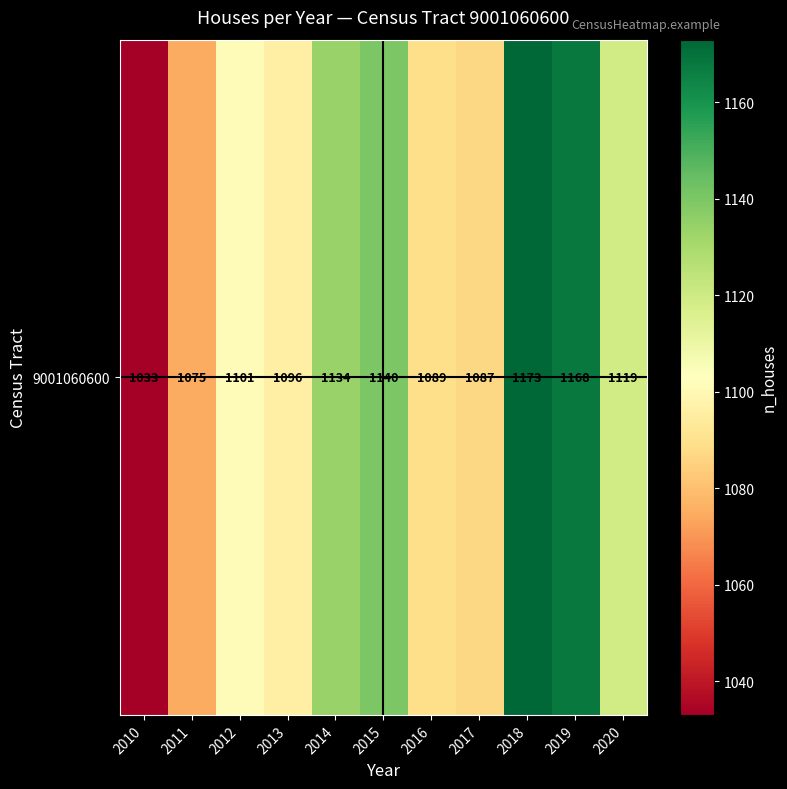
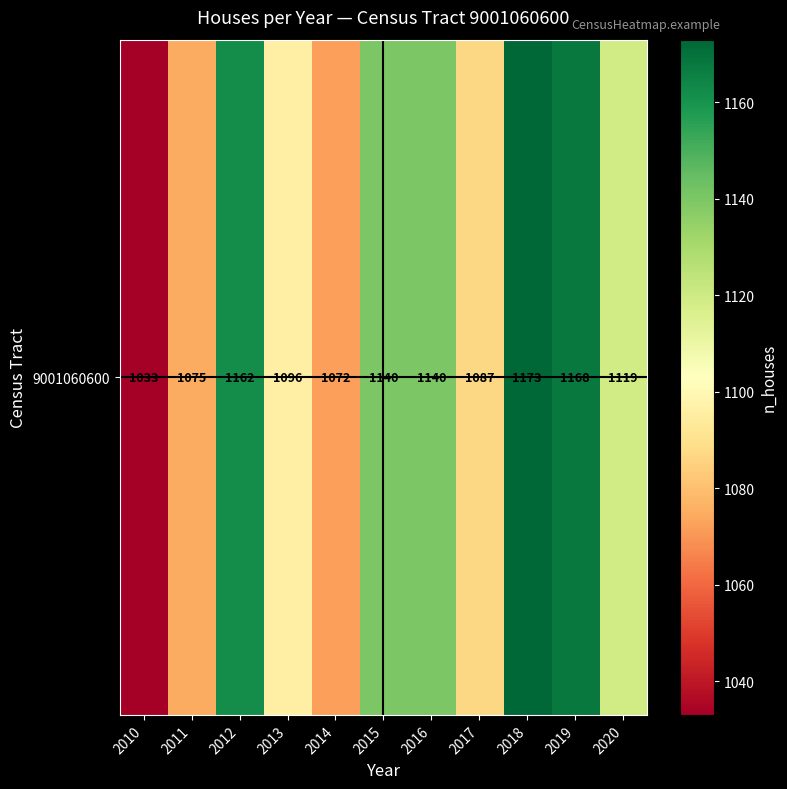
9001060600, 2012: 1101 -> 1162
9001060600, 2014: 1134 -> 1072
9001060600, 2016: 1089 -> 1140
